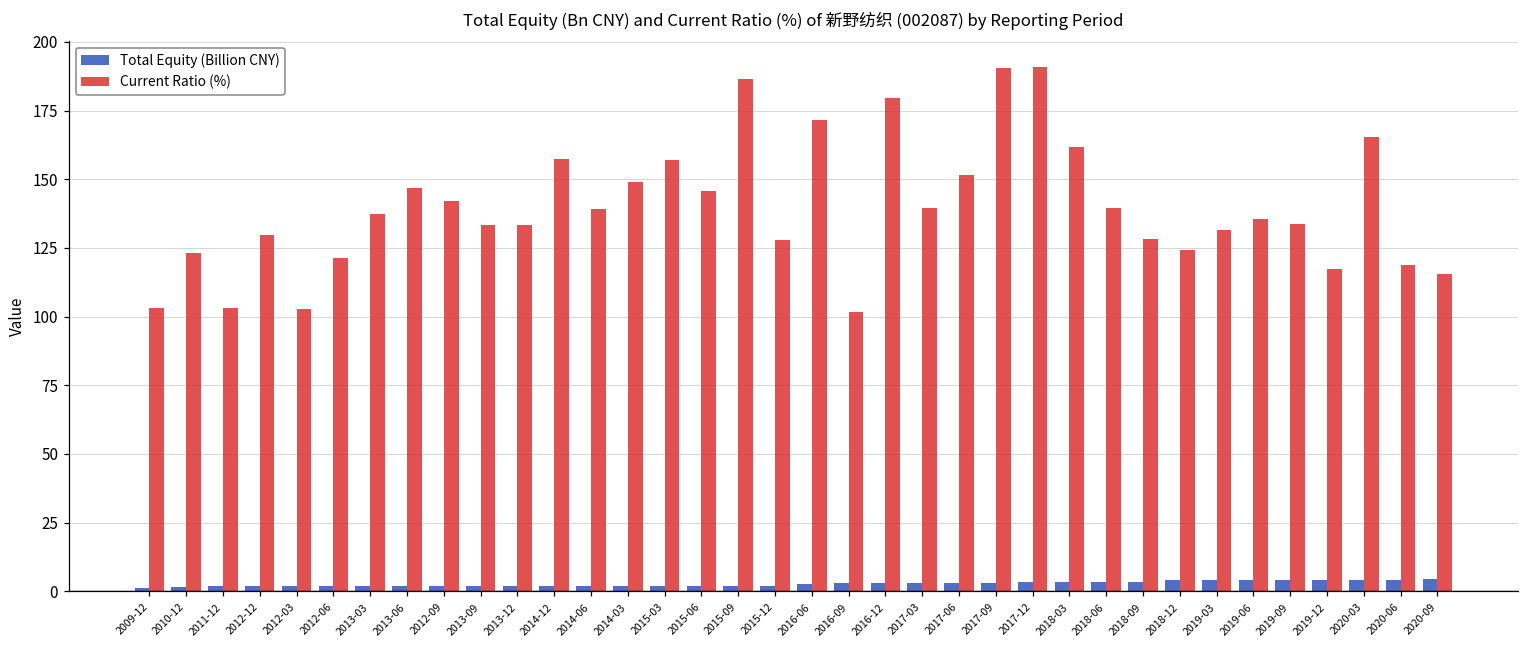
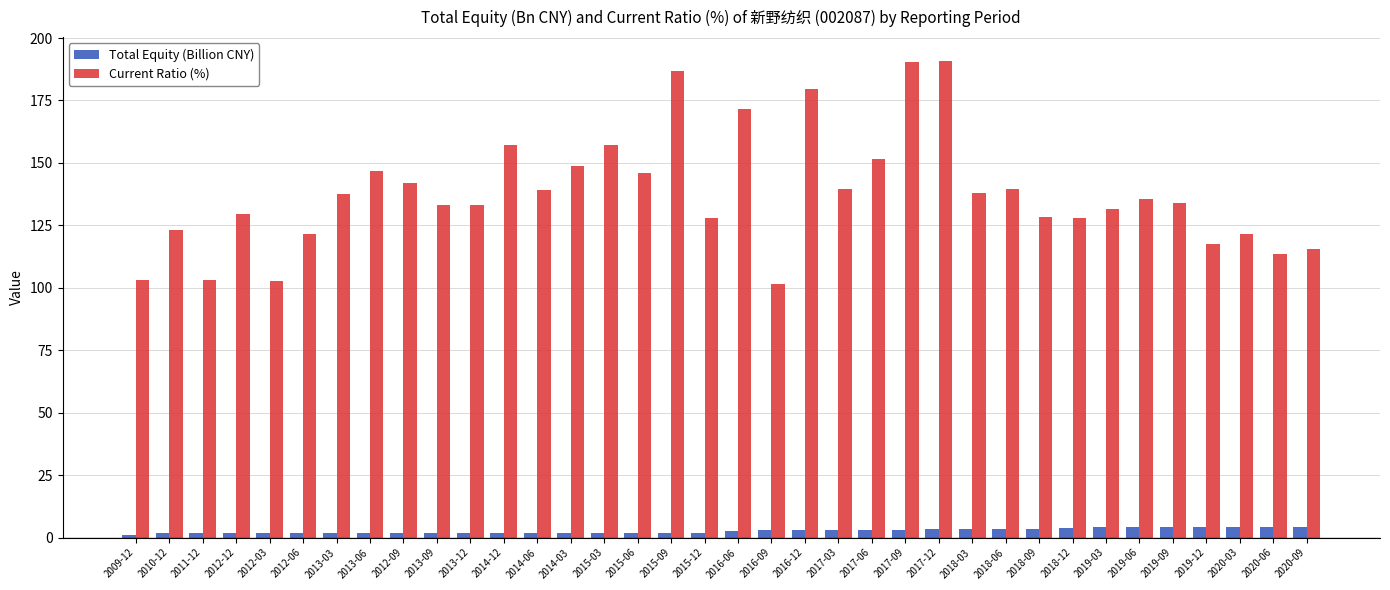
Current Ratio (%), 2018-03: 162 -> 138
Current Ratio (%), 2018-12: 124 -> 128
Current Ratio (%), 2020-03: 165 -> 121
Current Ratio (%), 2020-06: 119 -> 114
